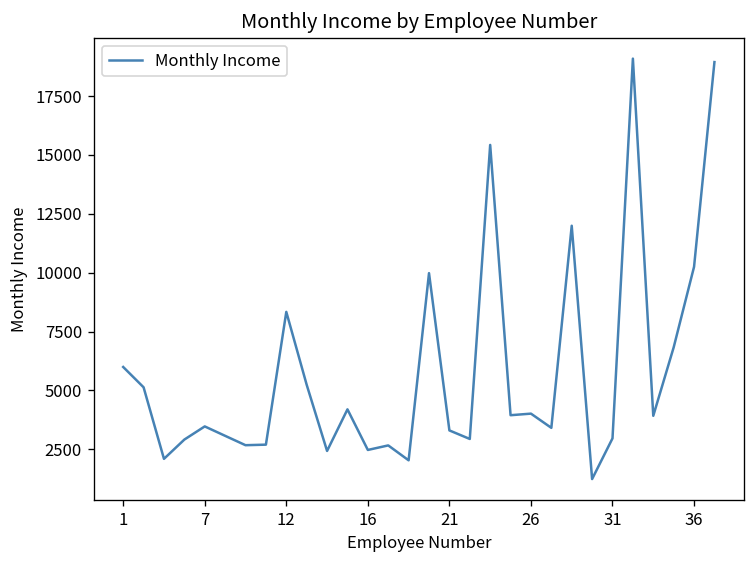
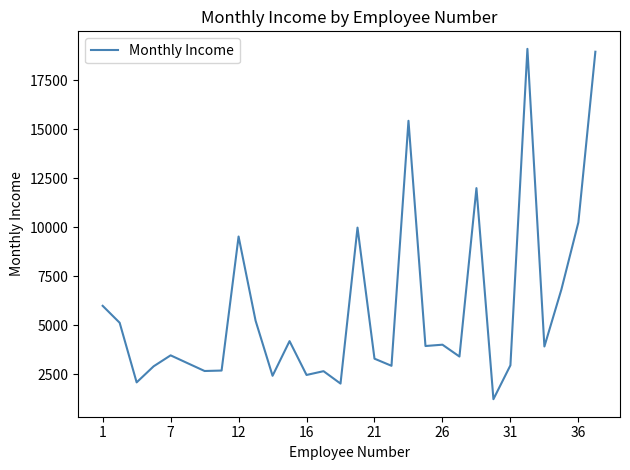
12: 8300 -> 9500
